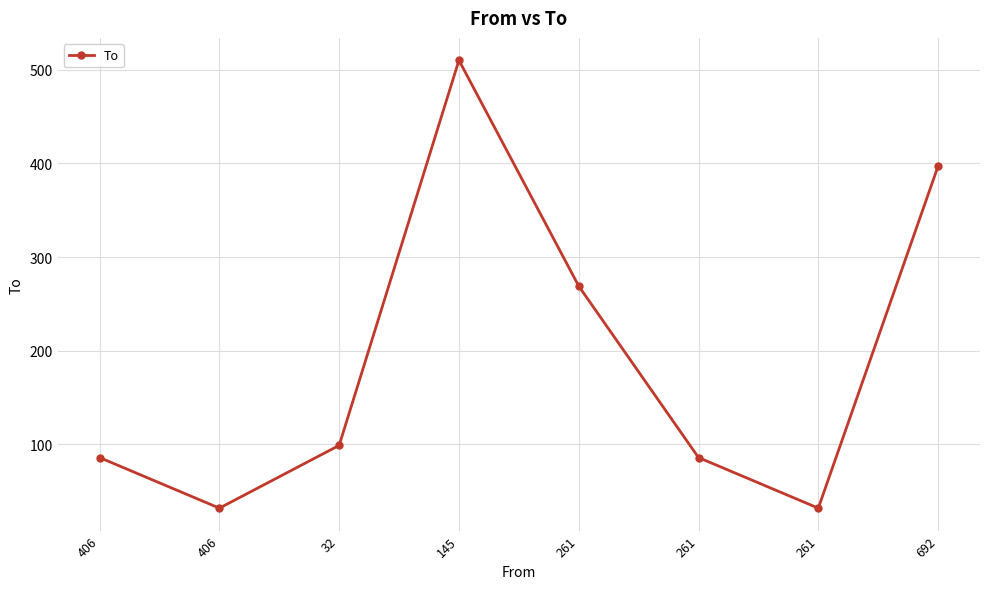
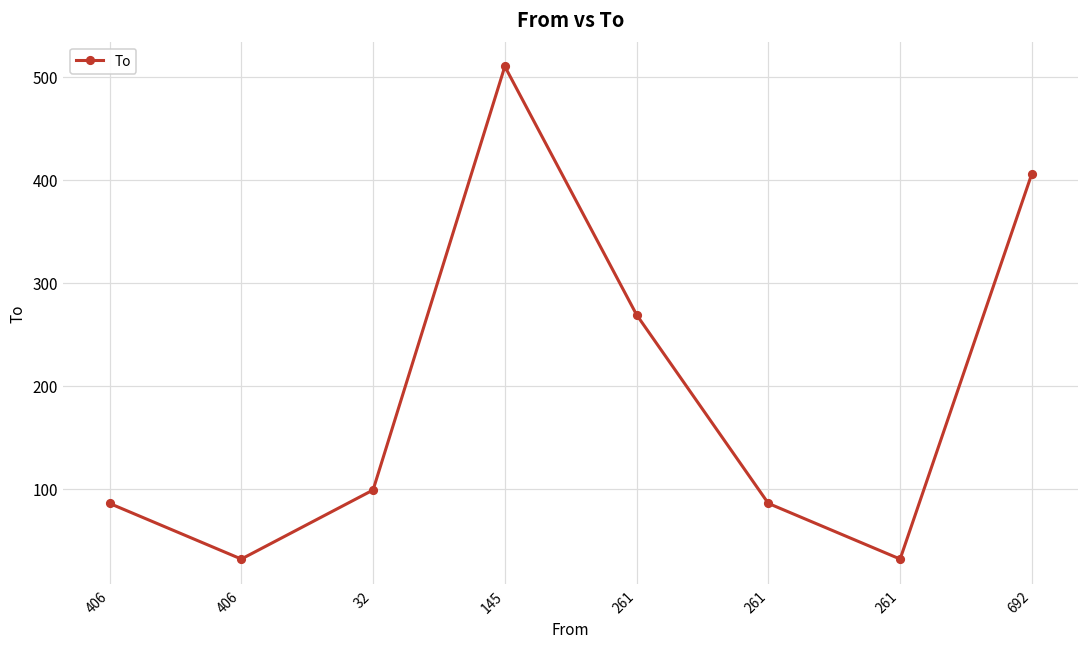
692: 400 -> 410
